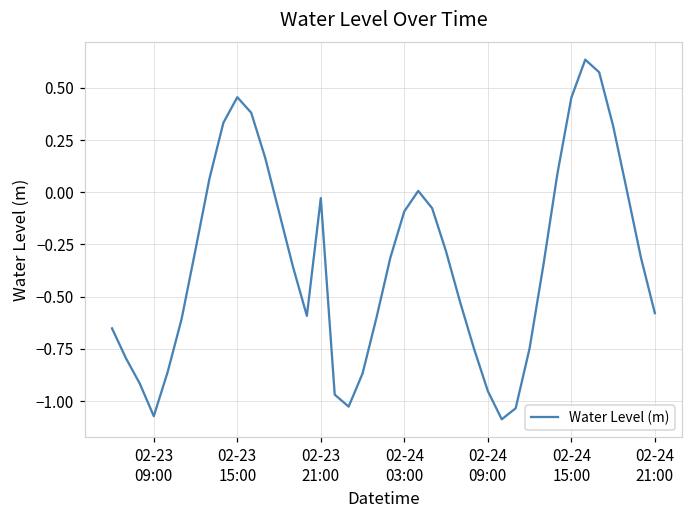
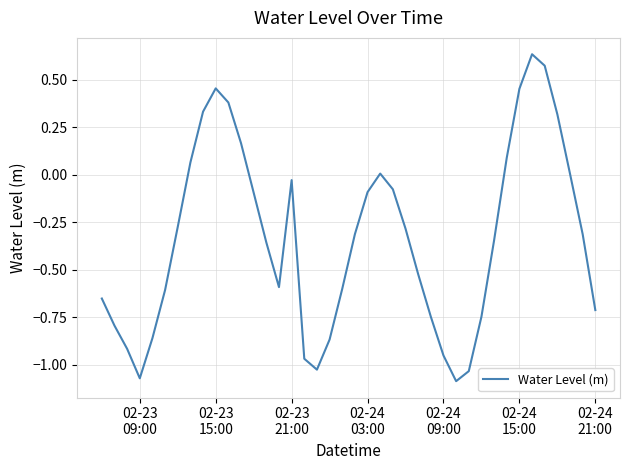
02-24 21:00: -0.58 -> -0.71
